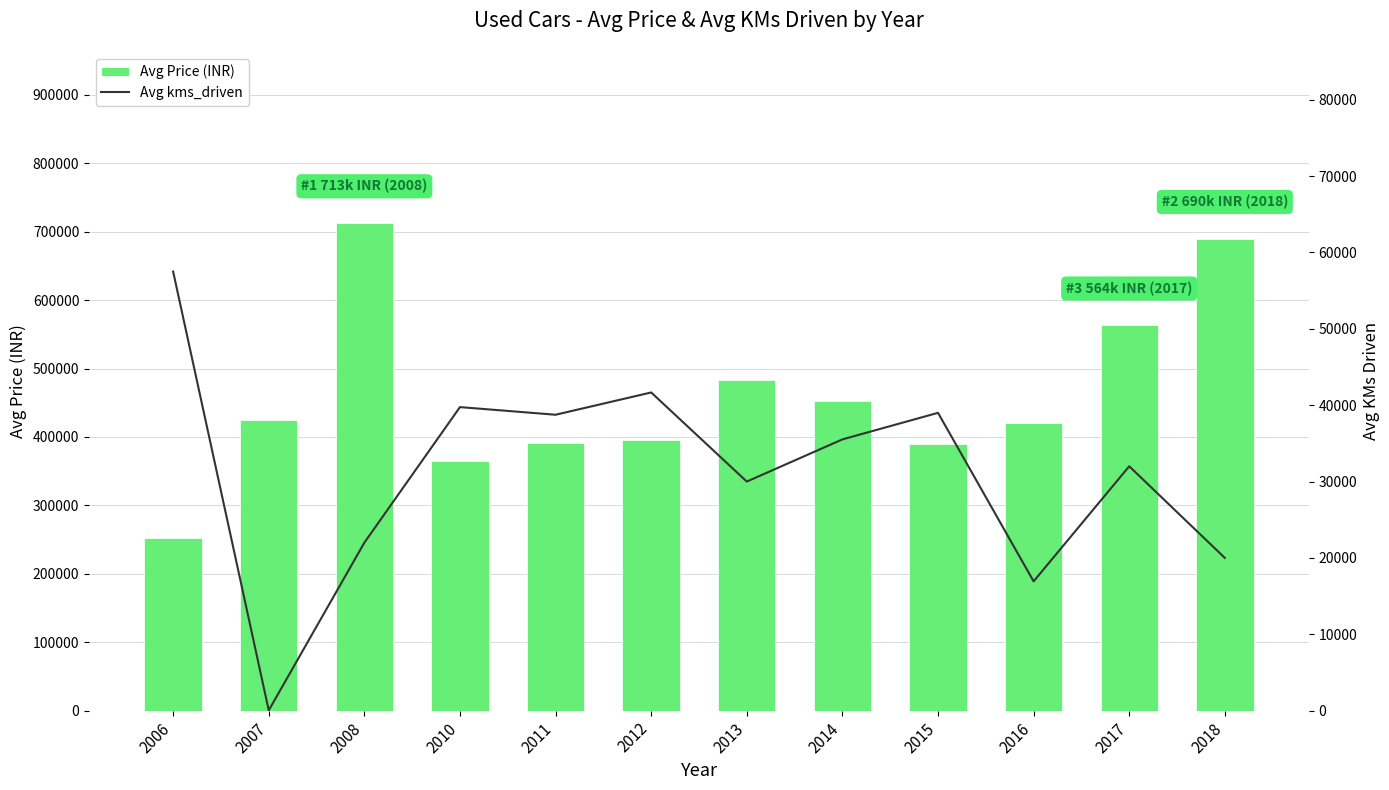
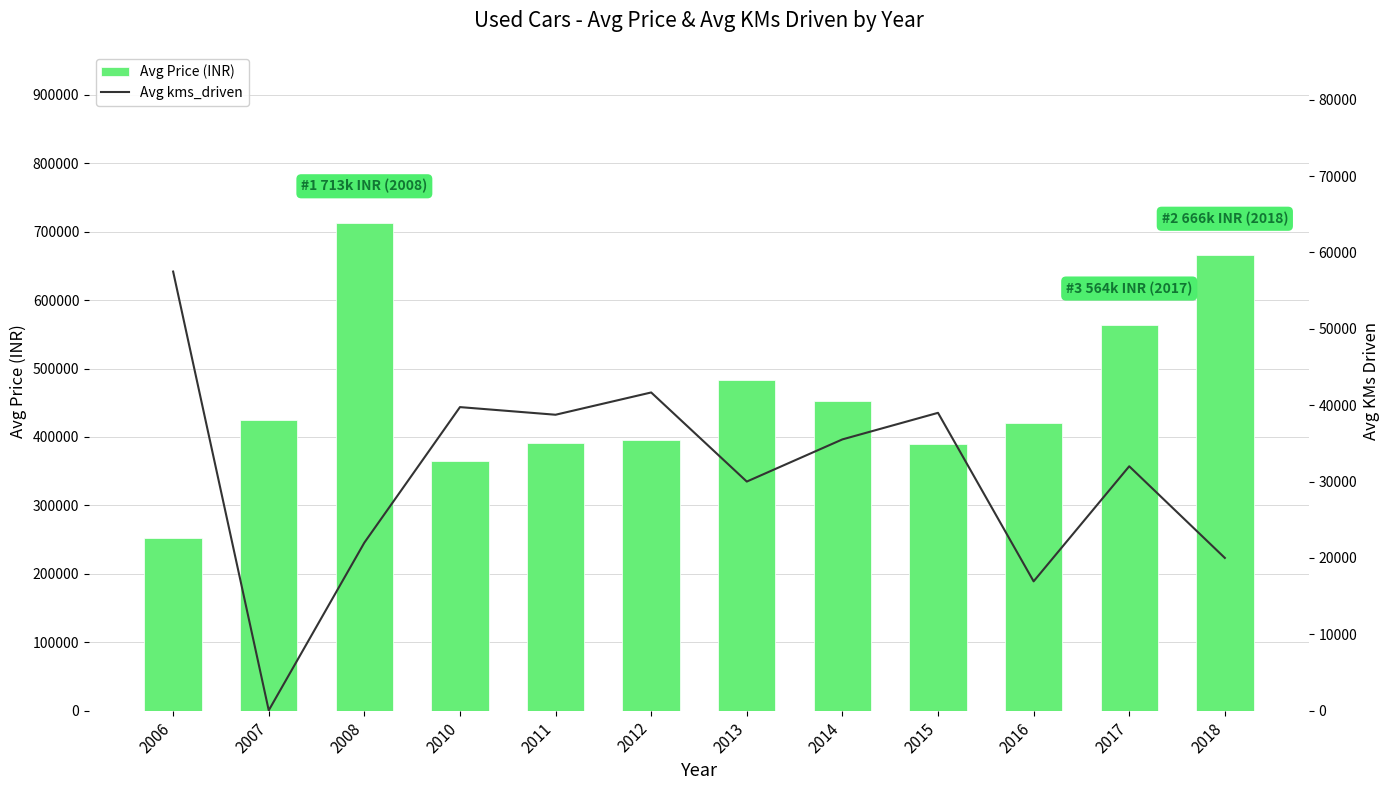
Avg Price (INR), 2018: 690k -> 666k
